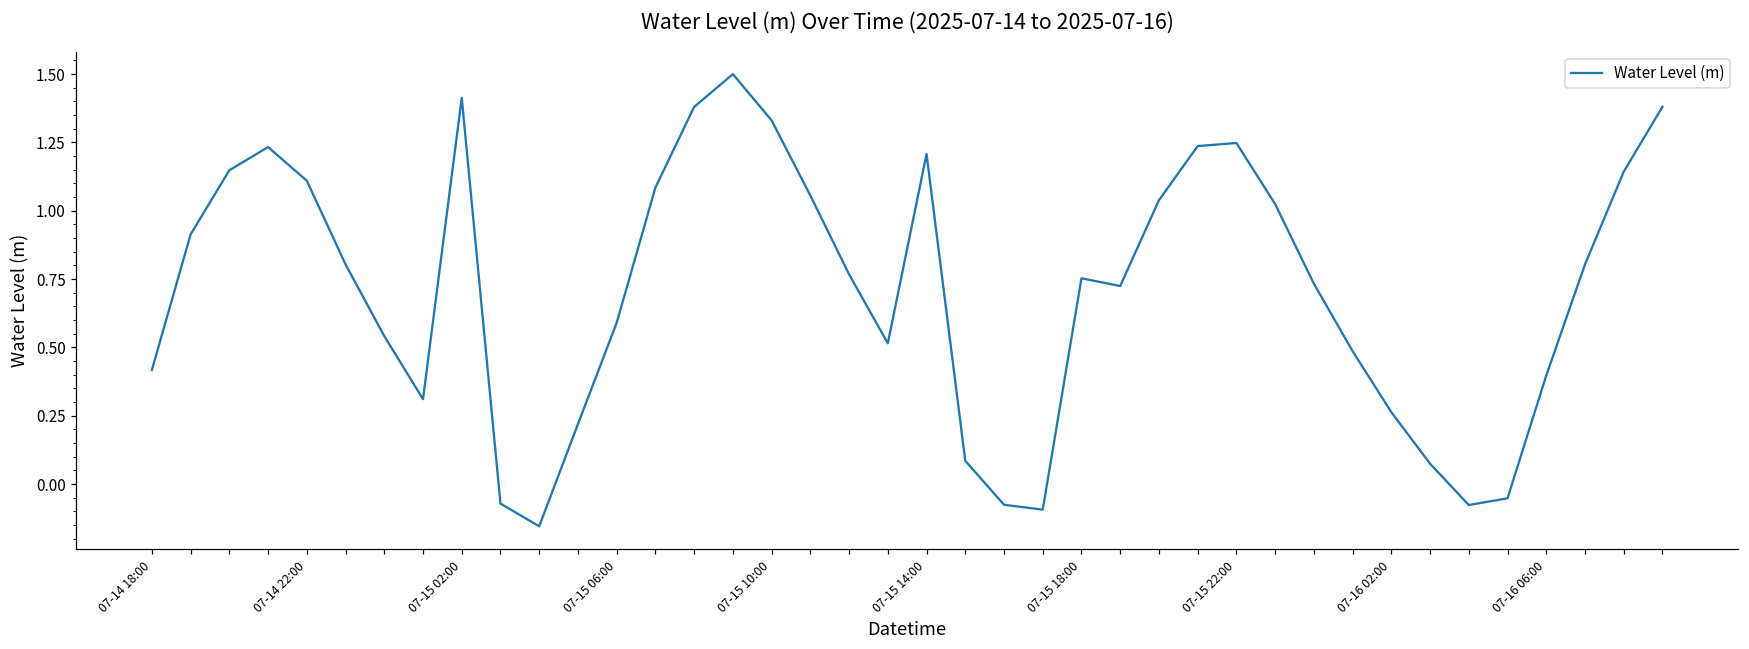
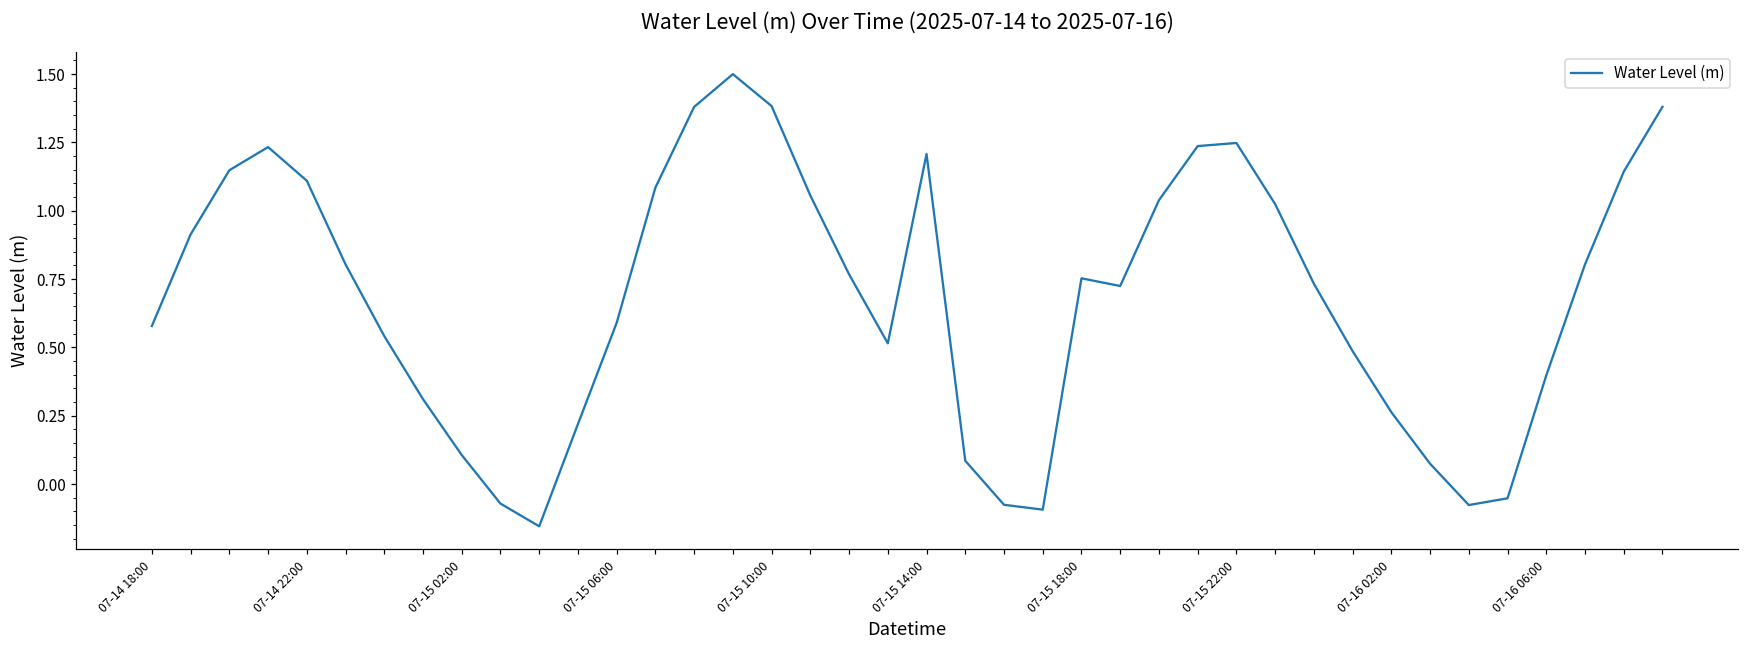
07-14 18:00: 0.42 -> 0.58
07-15 02:00: 1.41 -> 0.11
07-15 10:00: 1.33 -> 1.38
